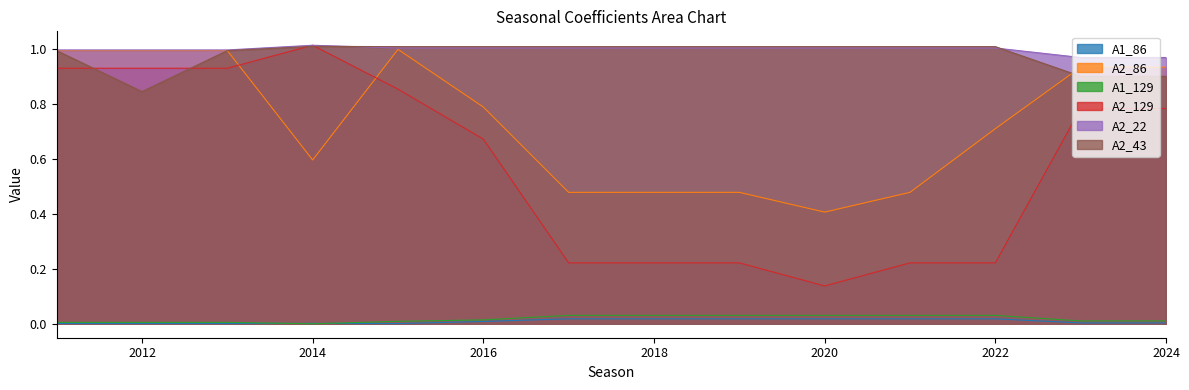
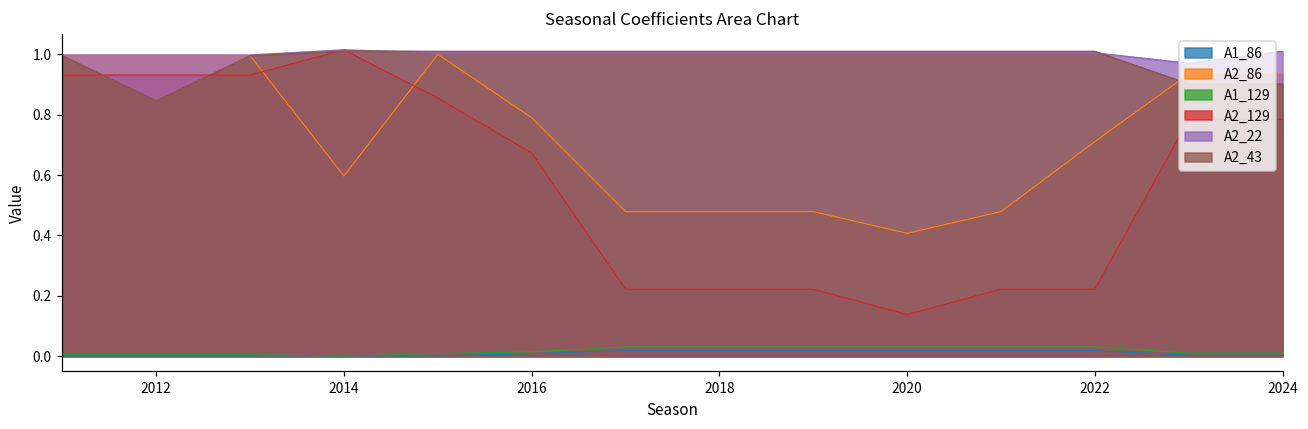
A2_22, 2024: 0.97 -> 1.01
